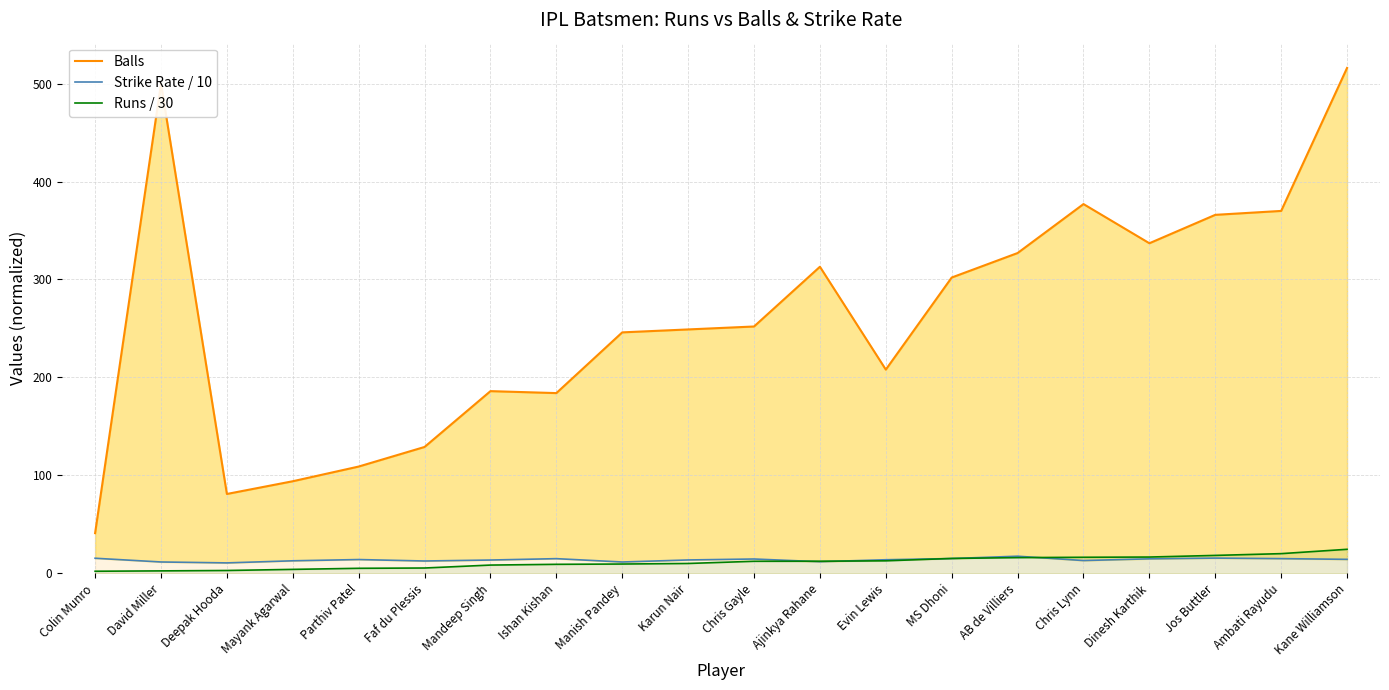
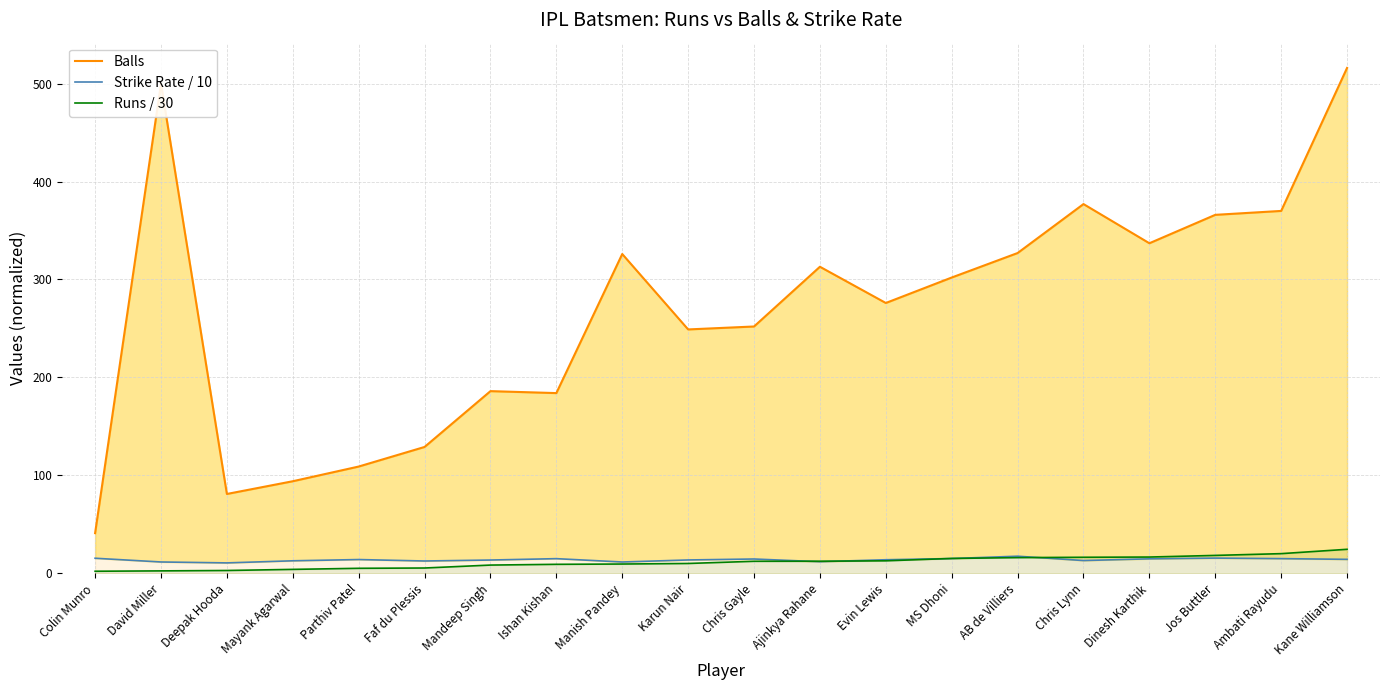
Balls, Manish Pandey: 250 -> 330
Balls, Evin Lewis: 210 -> 280
